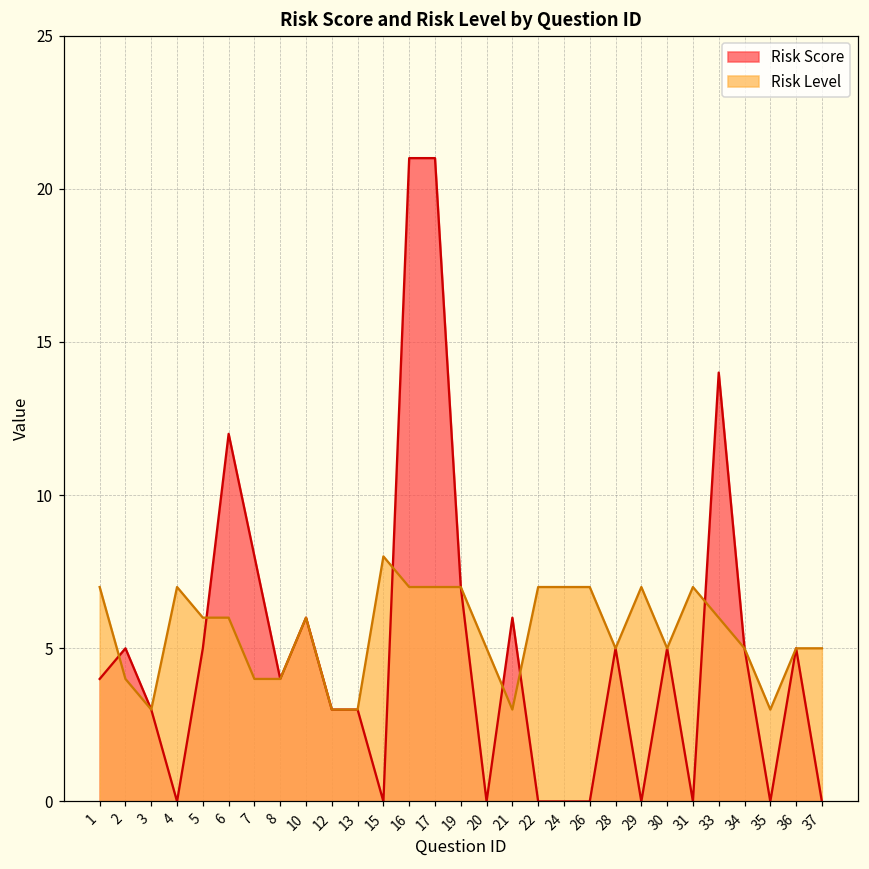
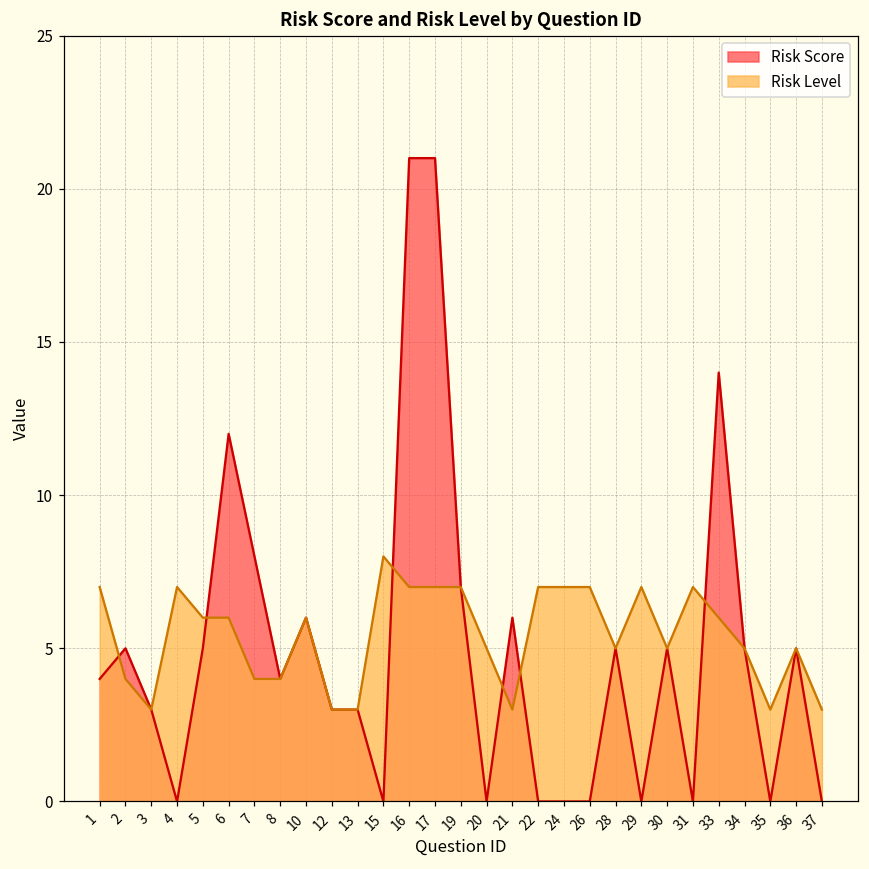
Risk Level, 37: 5 -> 3
